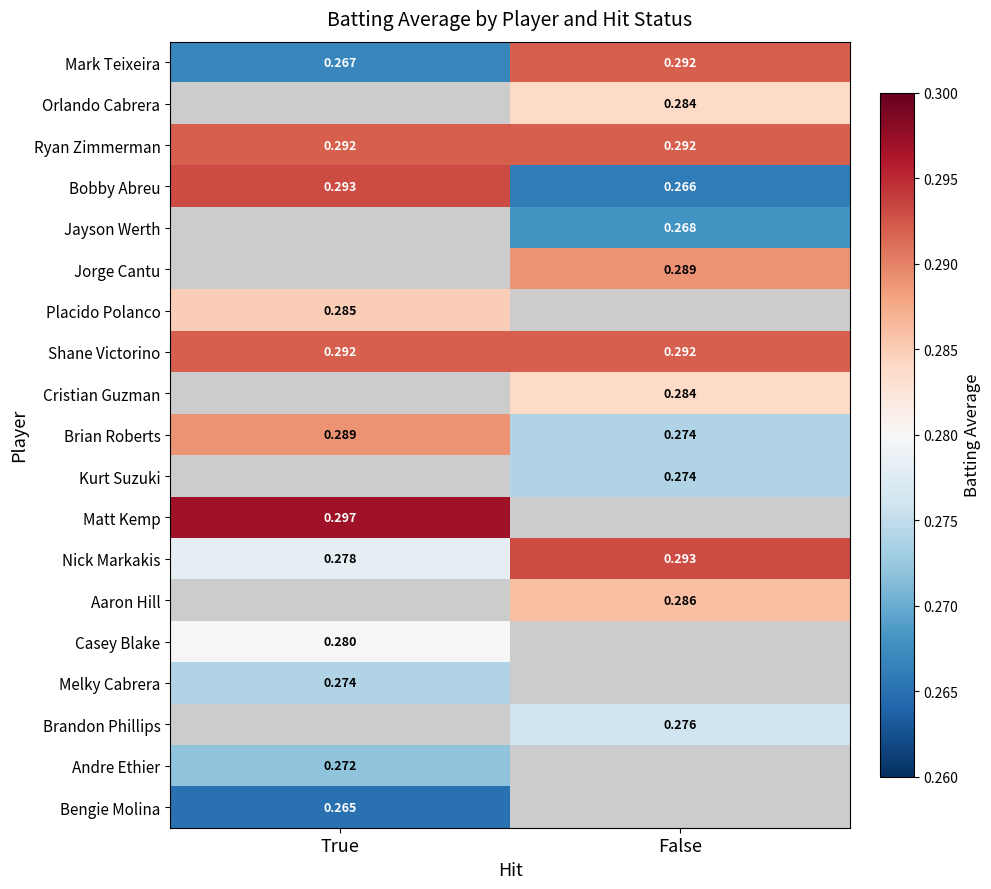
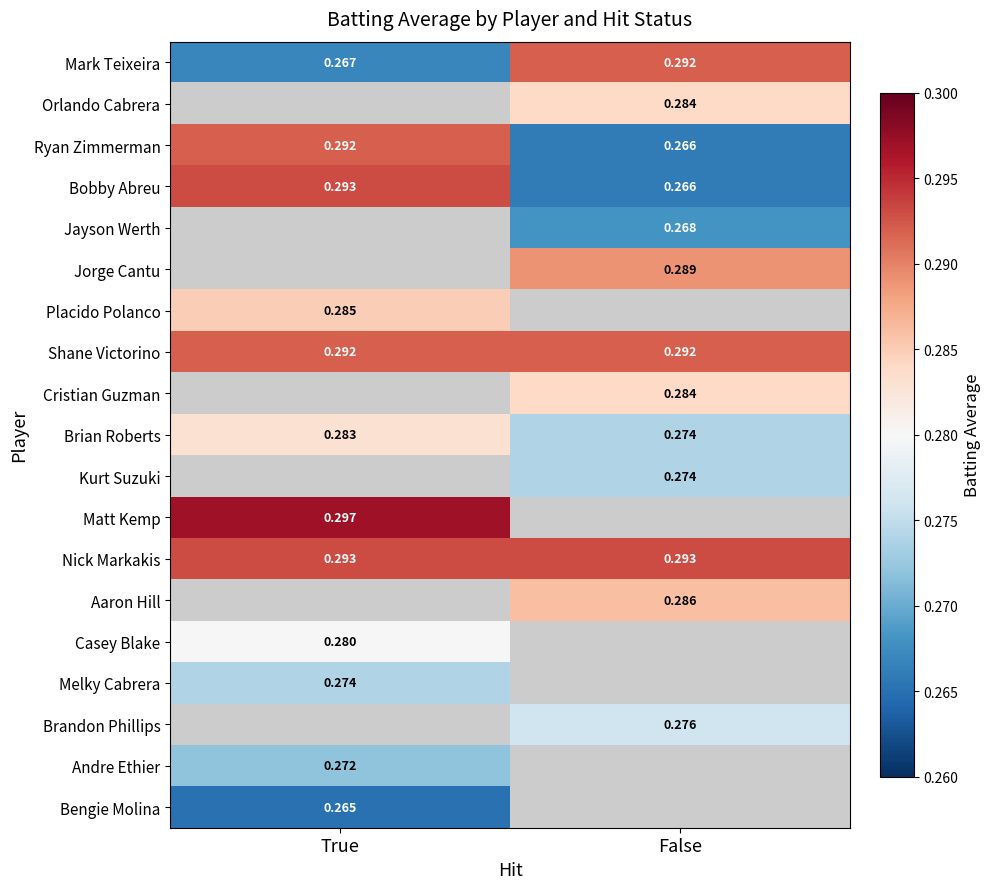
Ryan Zimmerman, False: 0.292 -> 0.266
Brian Roberts, True: 0.289 -> 0.283
Nick Markakis, True: 0.278 -> 0.293
